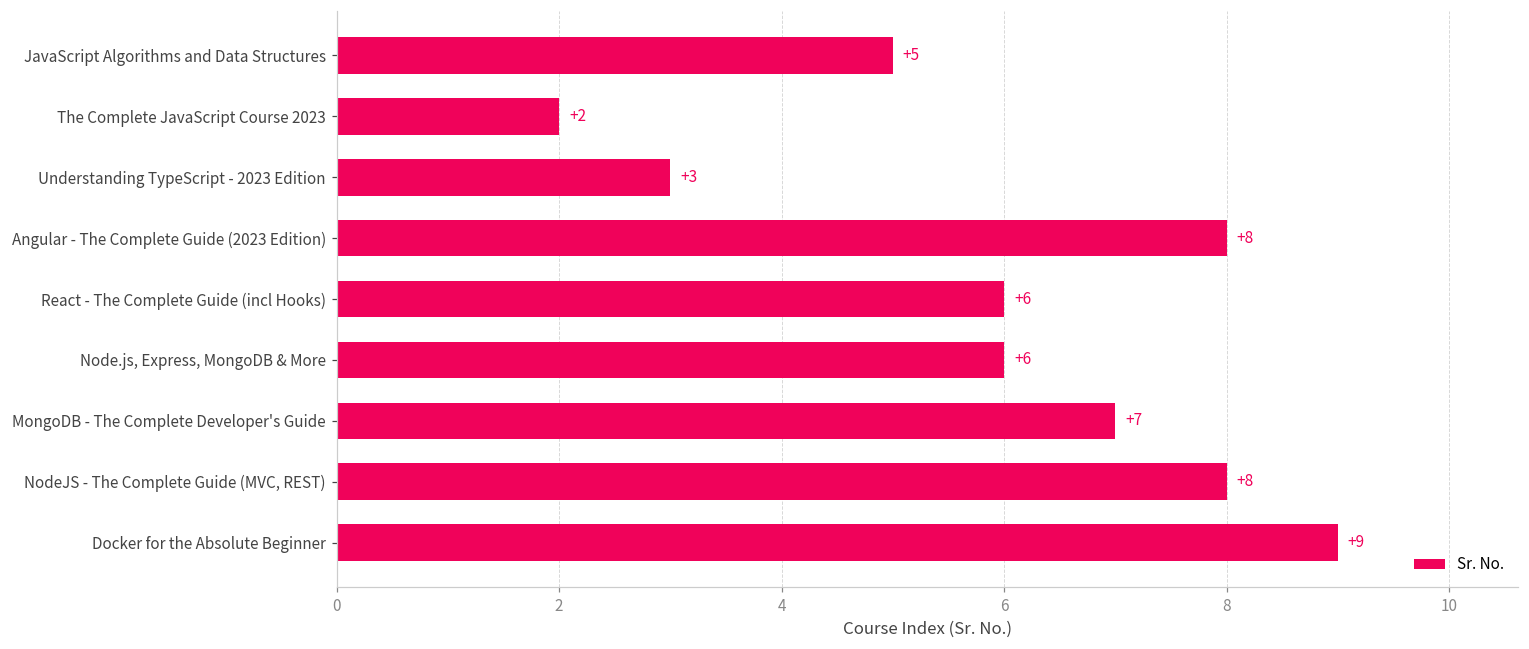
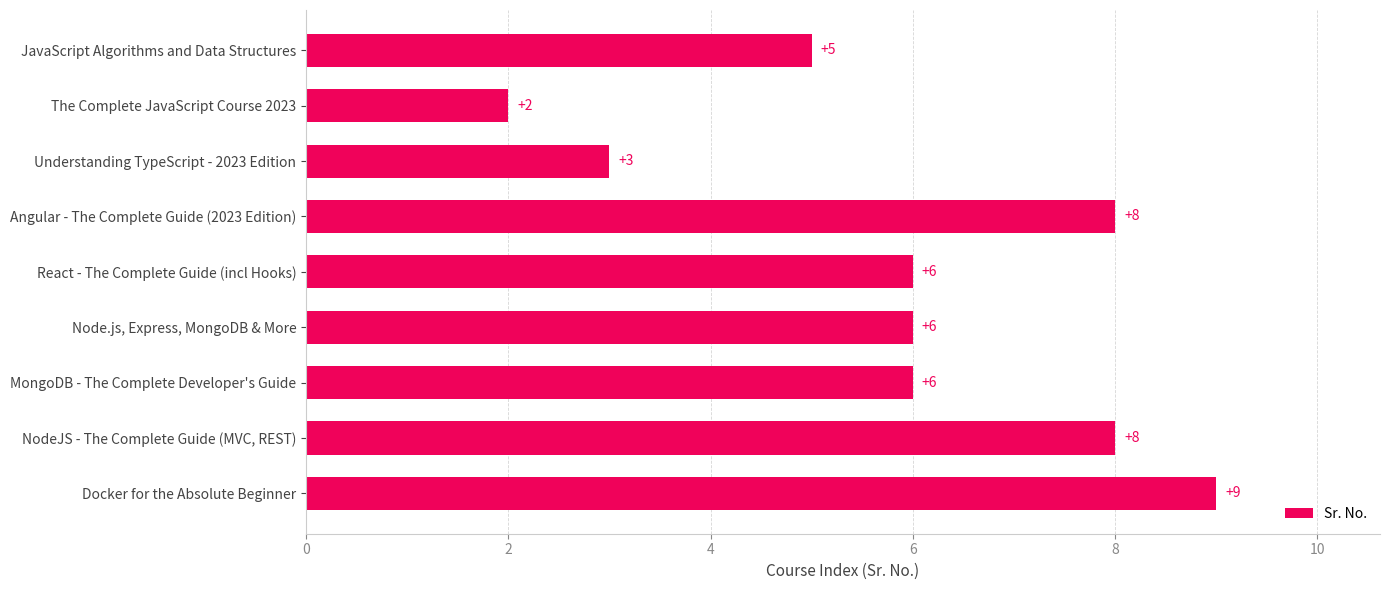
MongoDB - The Complete Developer's Guide: +7 -> +6
